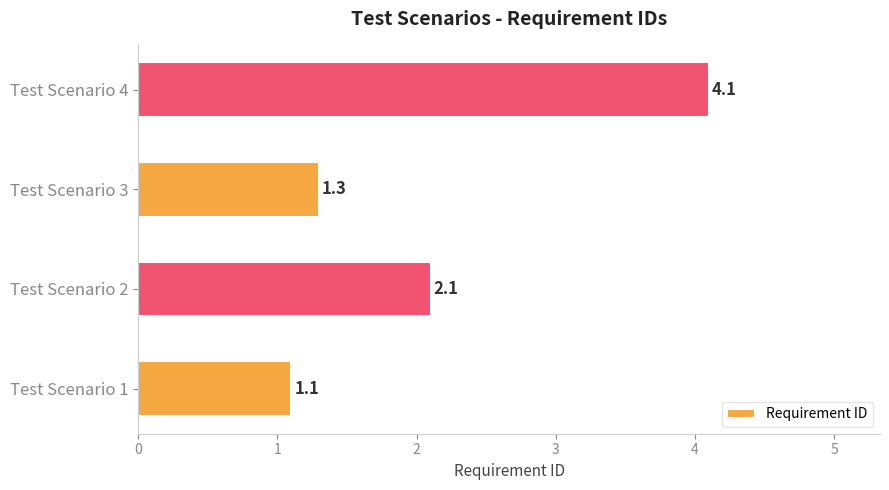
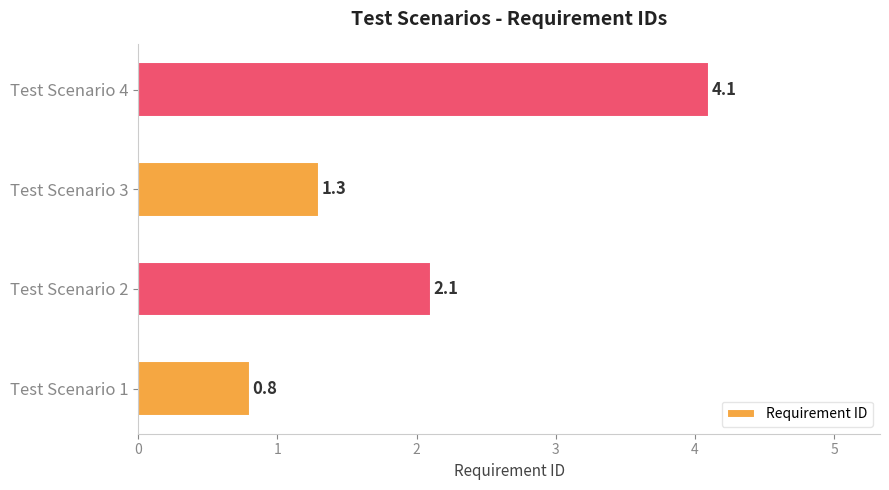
Test Scenario 1: 1.1 -> 0.8
